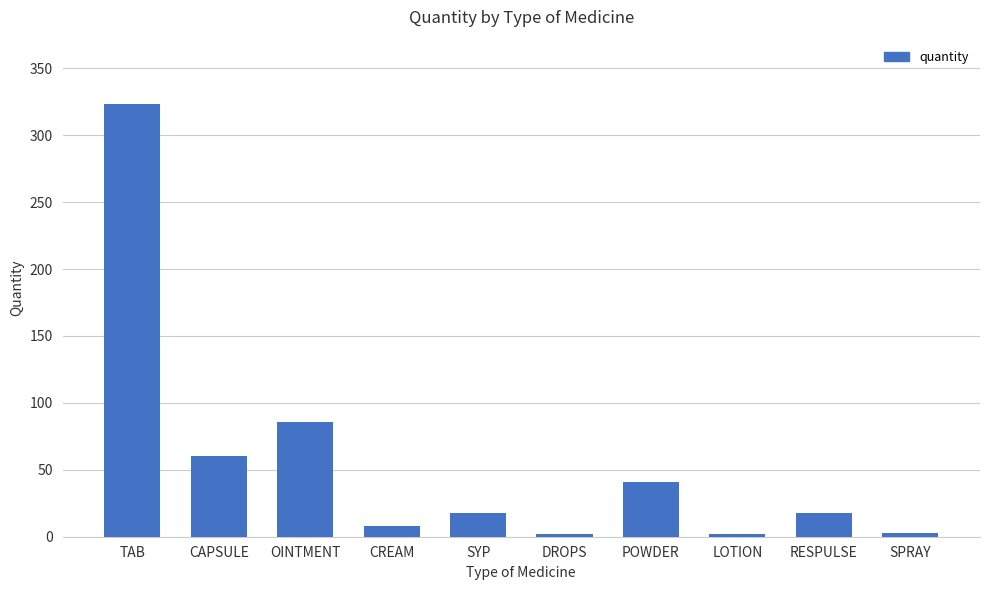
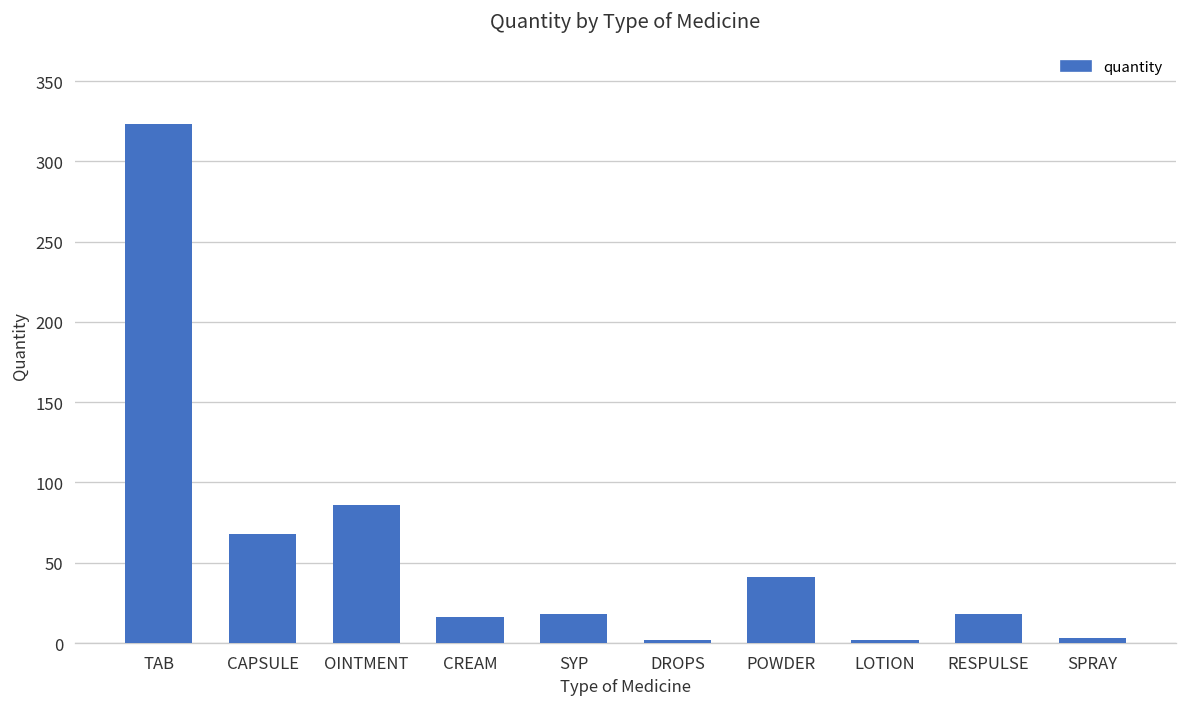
CAPSULE: 60 -> 68
CREAM: 8 -> 16
